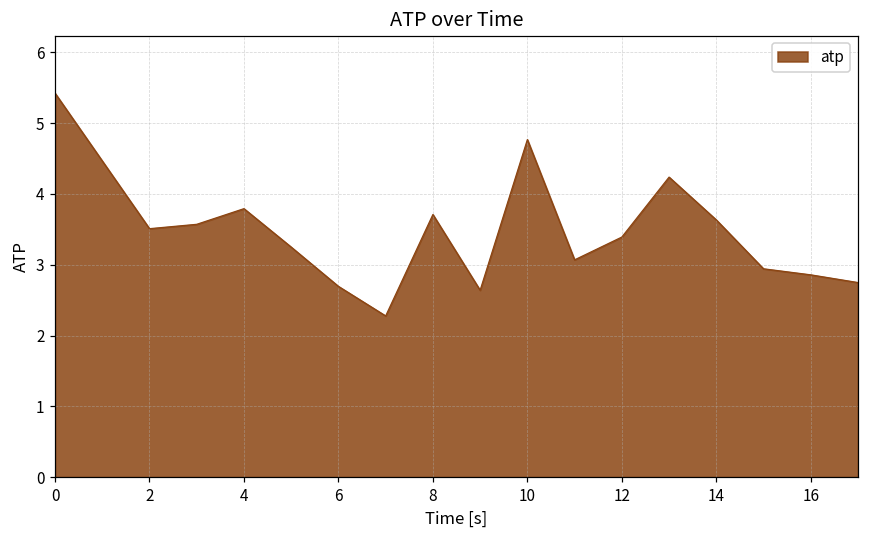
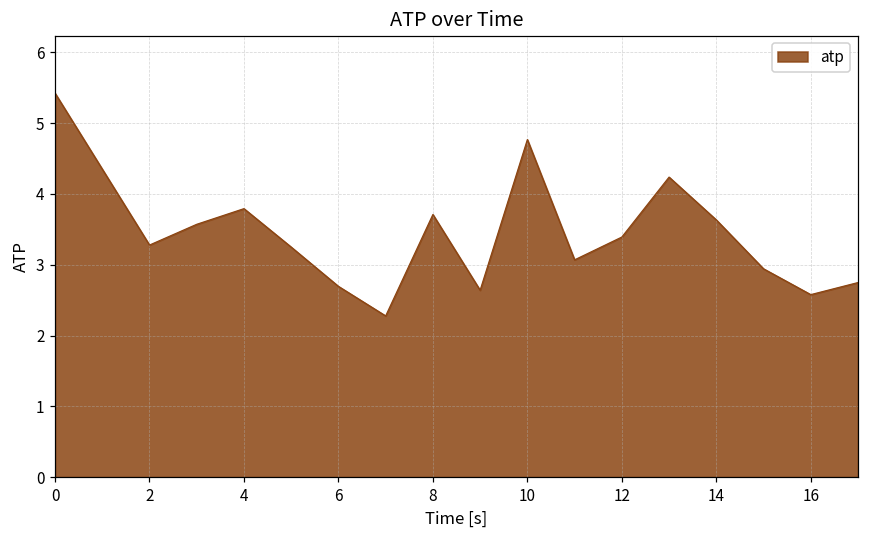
2: 3.5 -> 3.3
16: 2.9 -> 2.6
